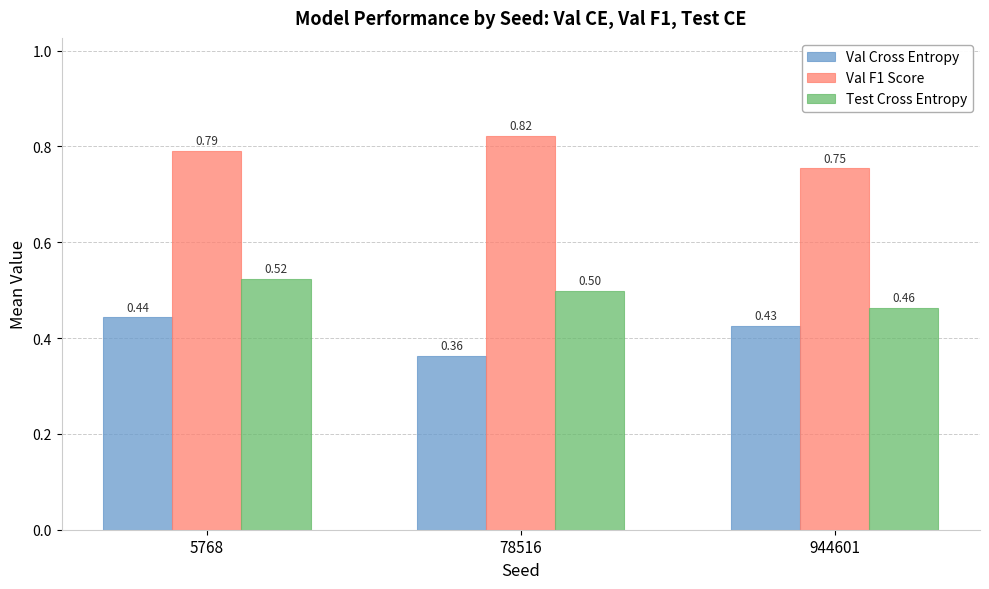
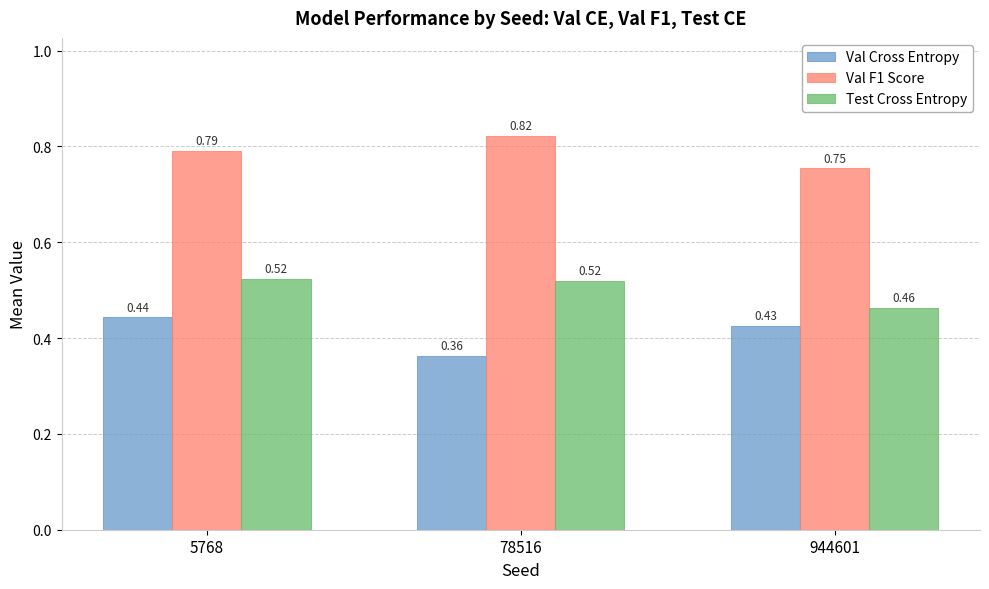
Test Cross Entropy, 78516: 0.50 -> 0.52
